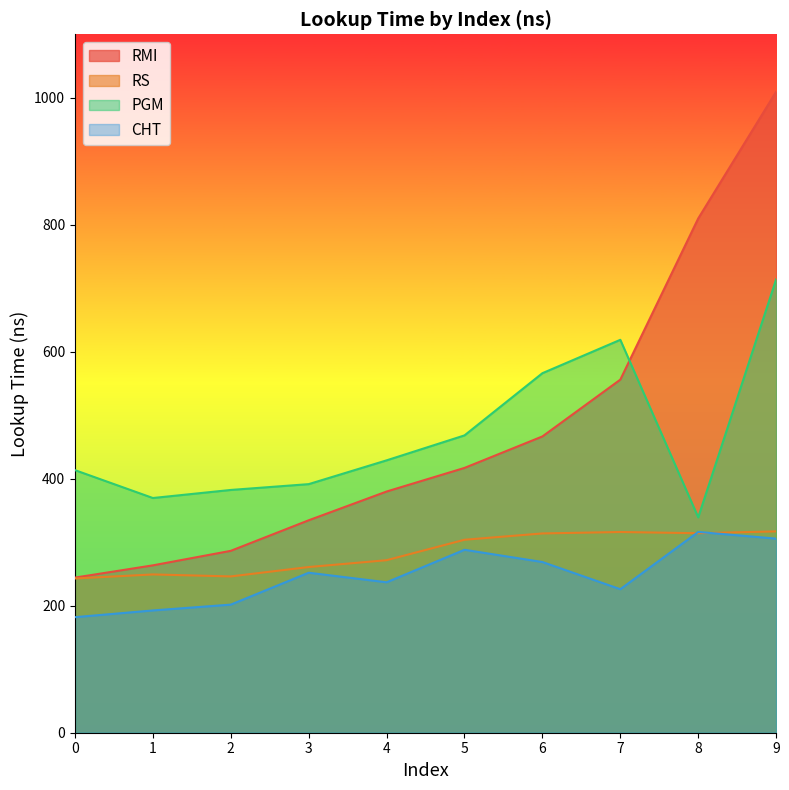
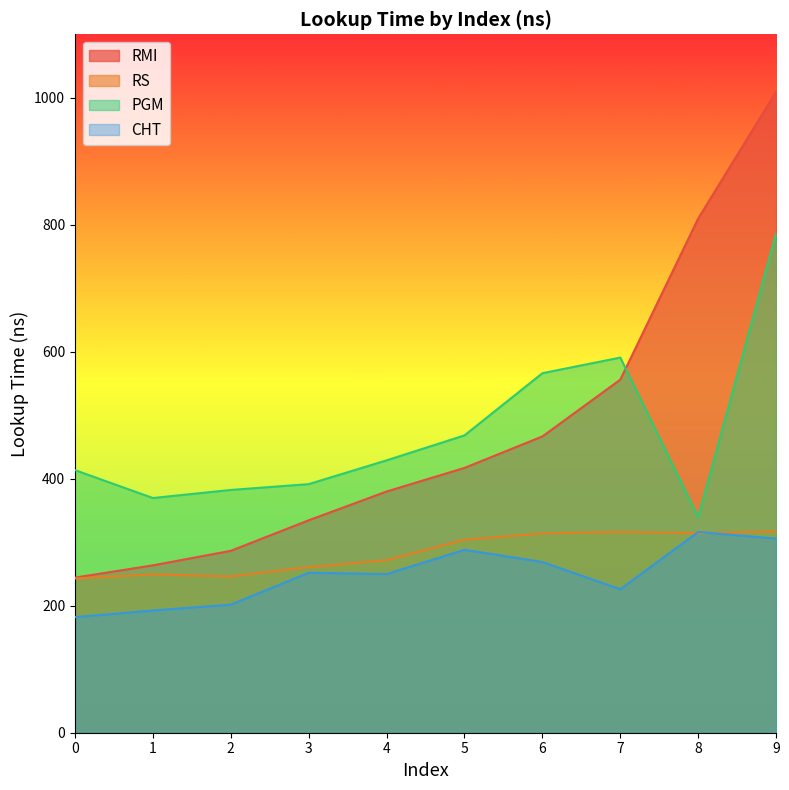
CHT, 4: 240 -> 250
PGM, 7: 620 -> 590
PGM, 9: 710 -> 790
